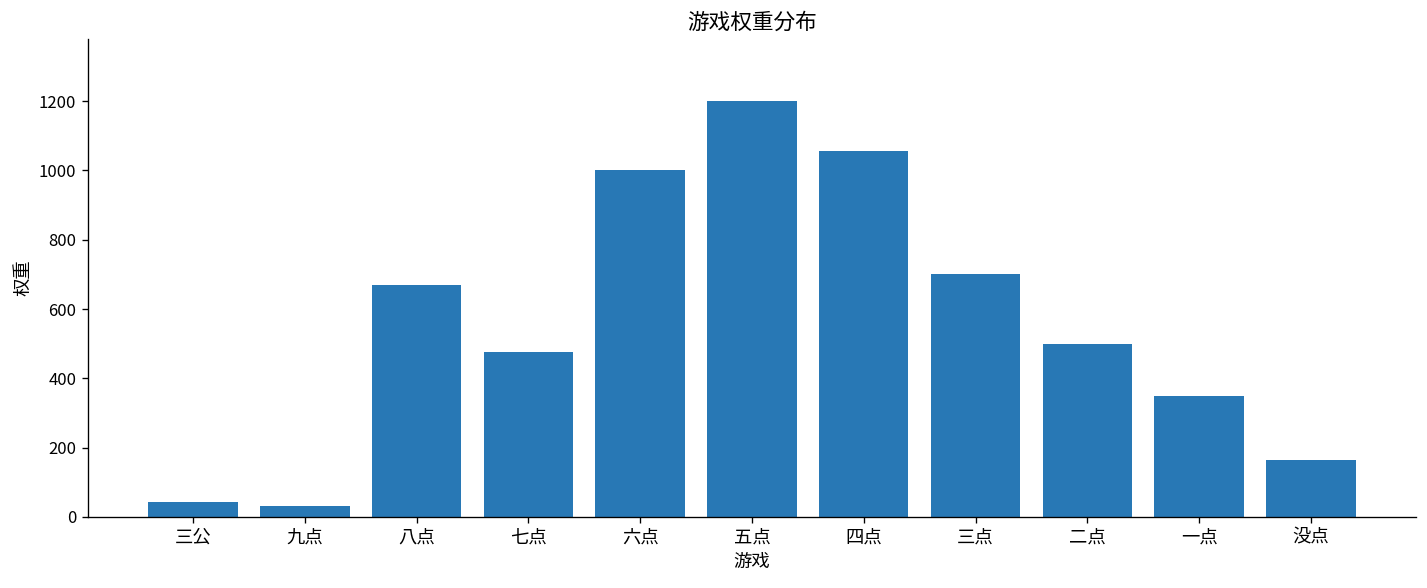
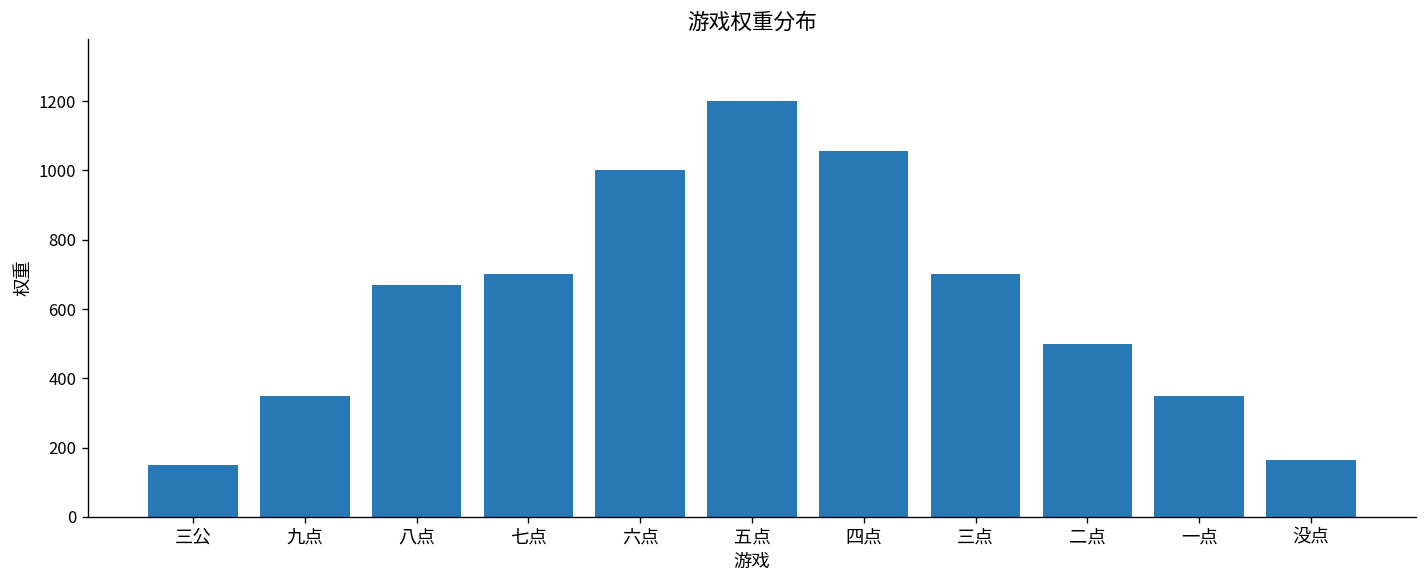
三公: 40 -> 150
九点: 30 -> 350
七点: 480 -> 700
